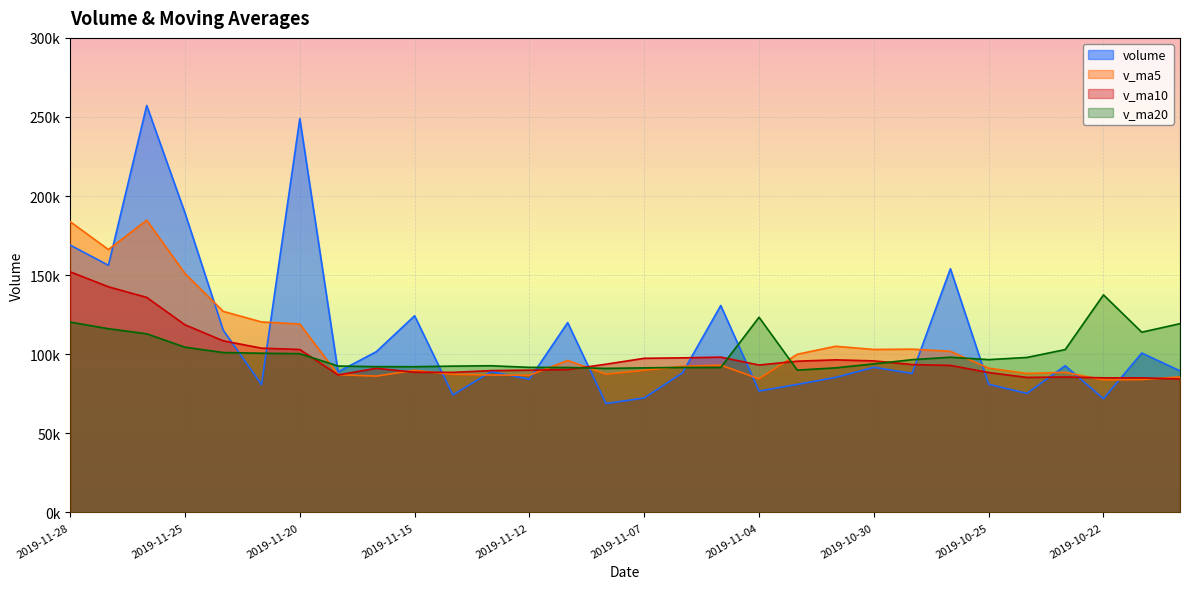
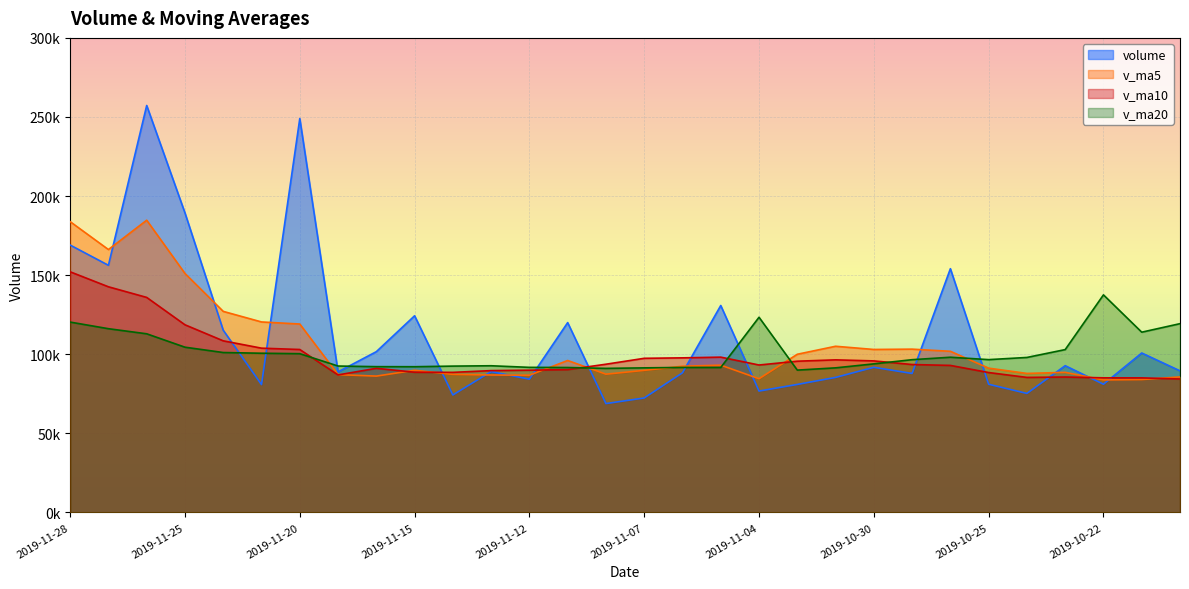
volume, 2019-10-22: 72000 -> 81000
